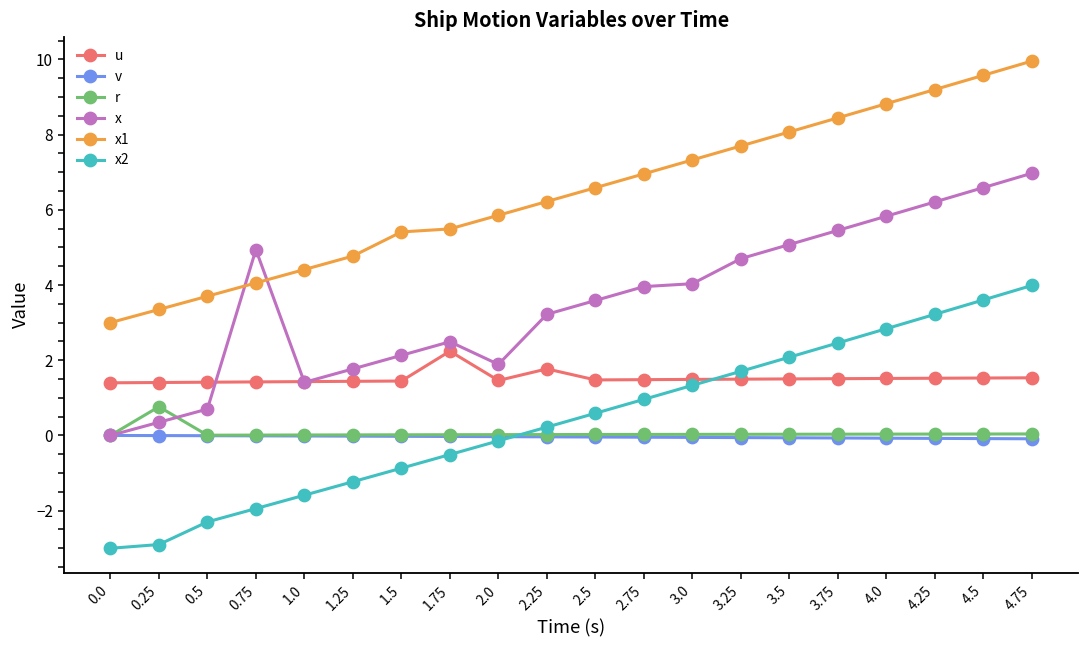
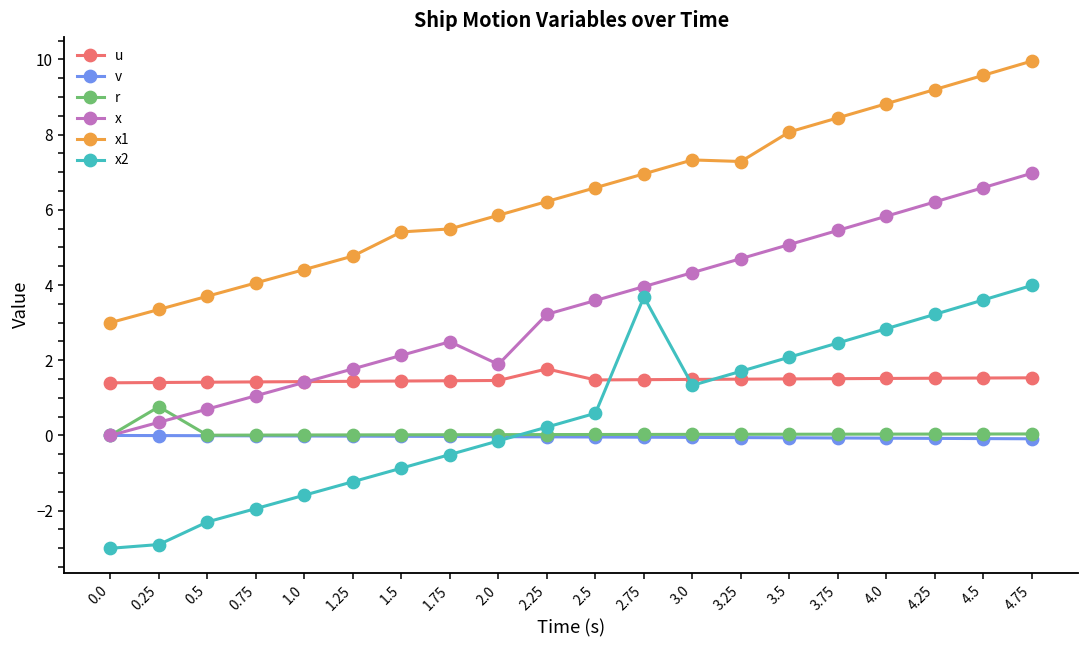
x, 0.75: 4.9 -> 1.1
u, 1.75: 2.2 -> 1.5
x2, 2.75: 1.0 -> 3.7
x, 3.0: 4.0 -> 4.3
x1, 3.25: 7.7 -> 7.3
